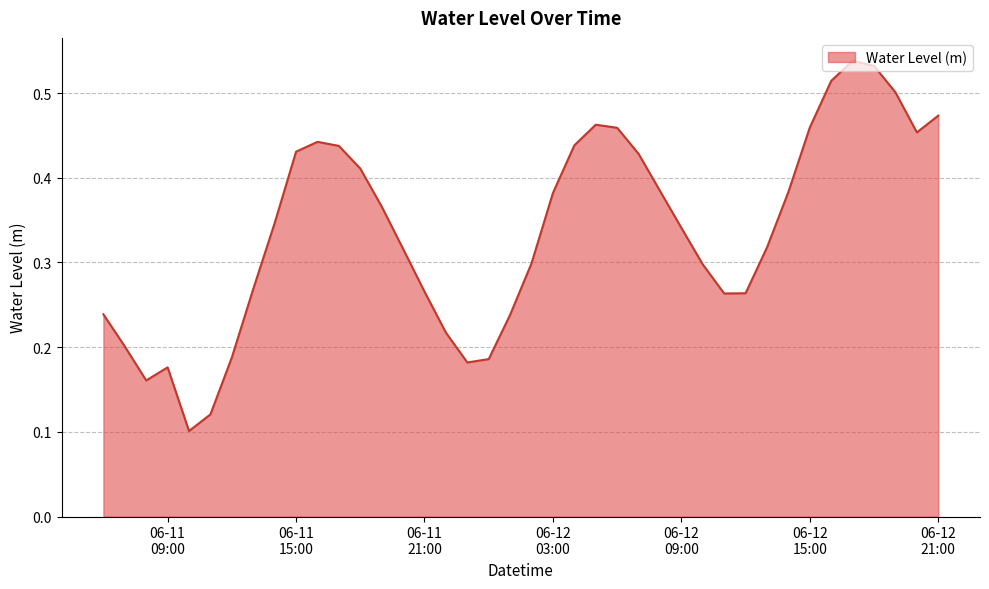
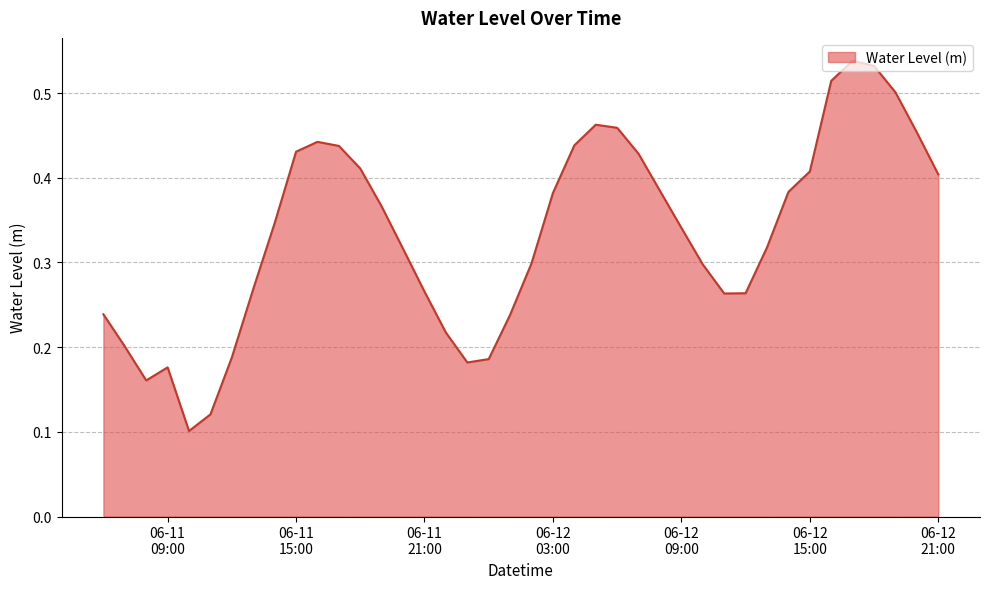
06-12 15:00: 0.46 -> 0.41
06-12 21:00: 0.47 -> 0.40
